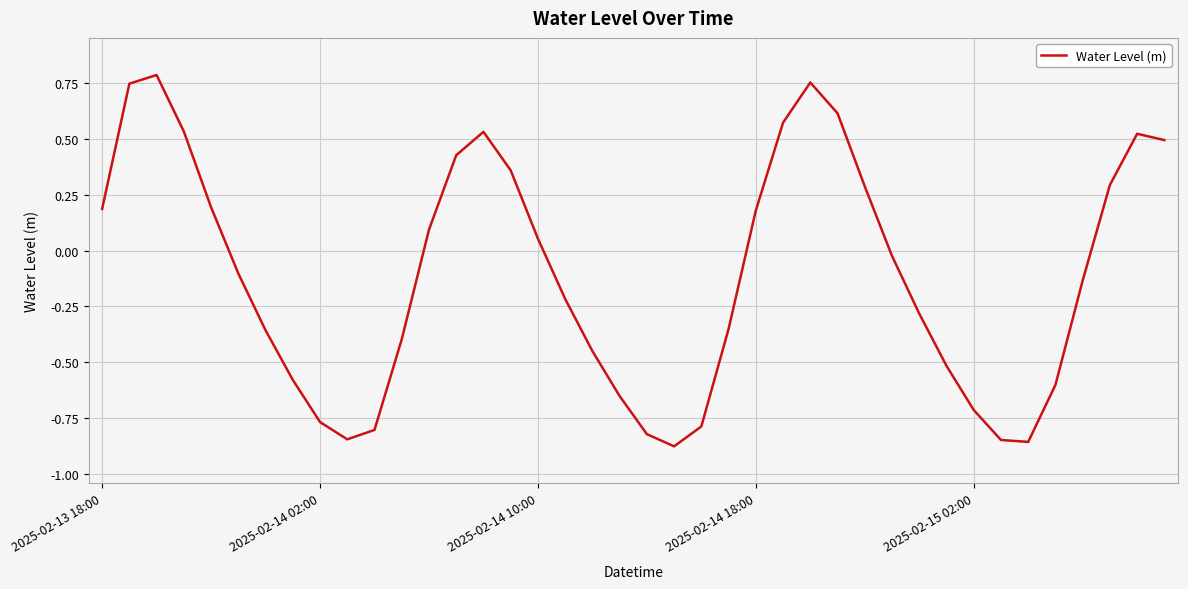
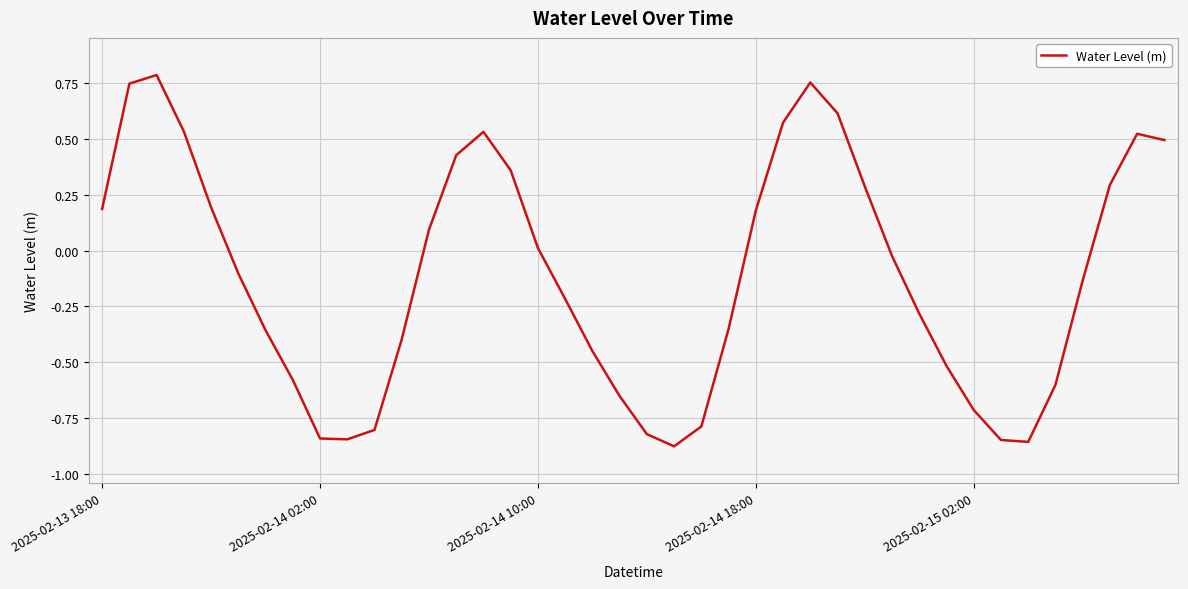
2025-02-14 02:00: -0.77 -> -0.84
2025-02-14 10:00: 0.05 -> 0.01
